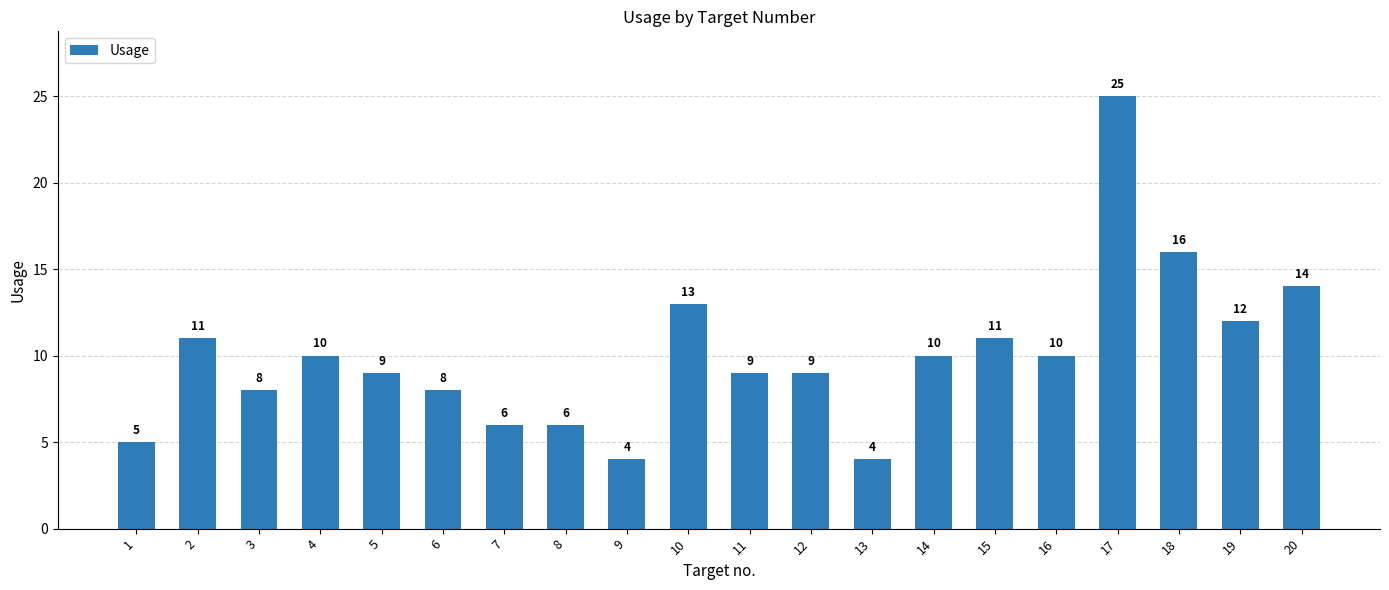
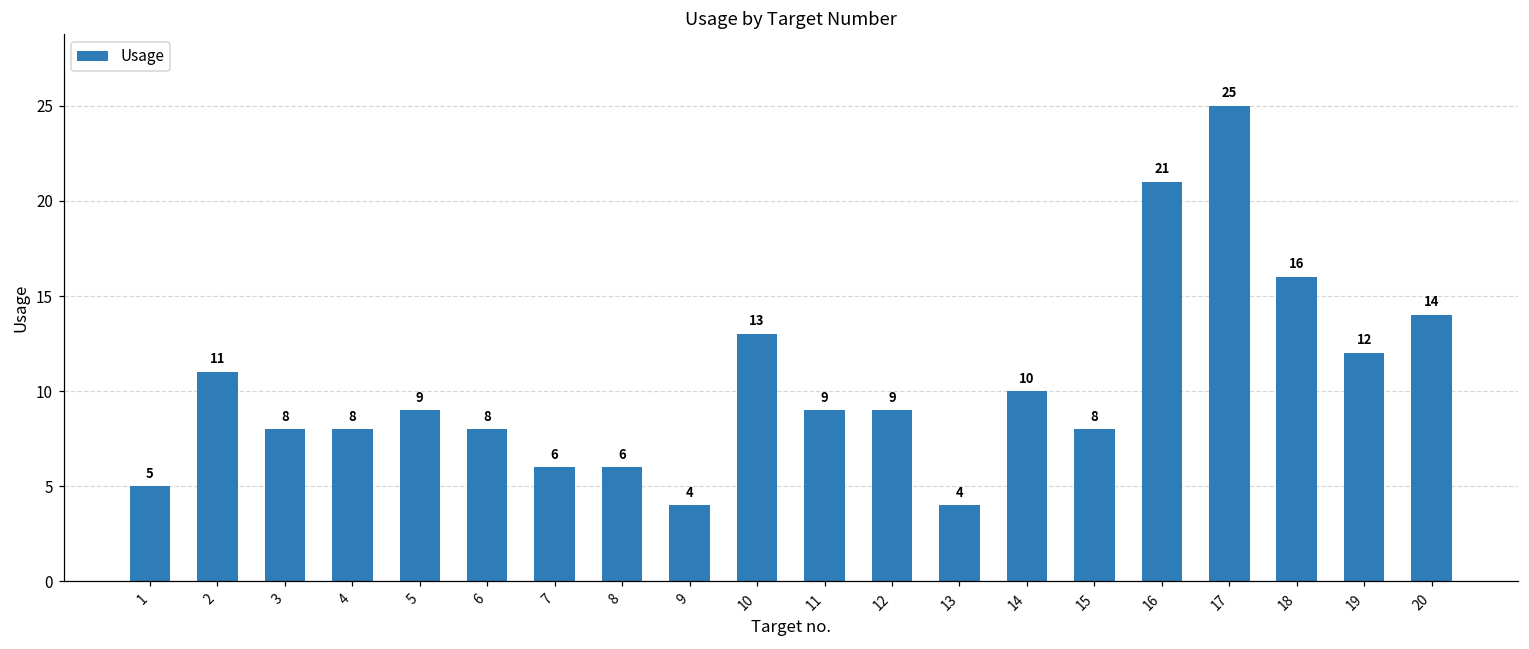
4: 10 -> 8
15: 11 -> 8
16: 10 -> 21
